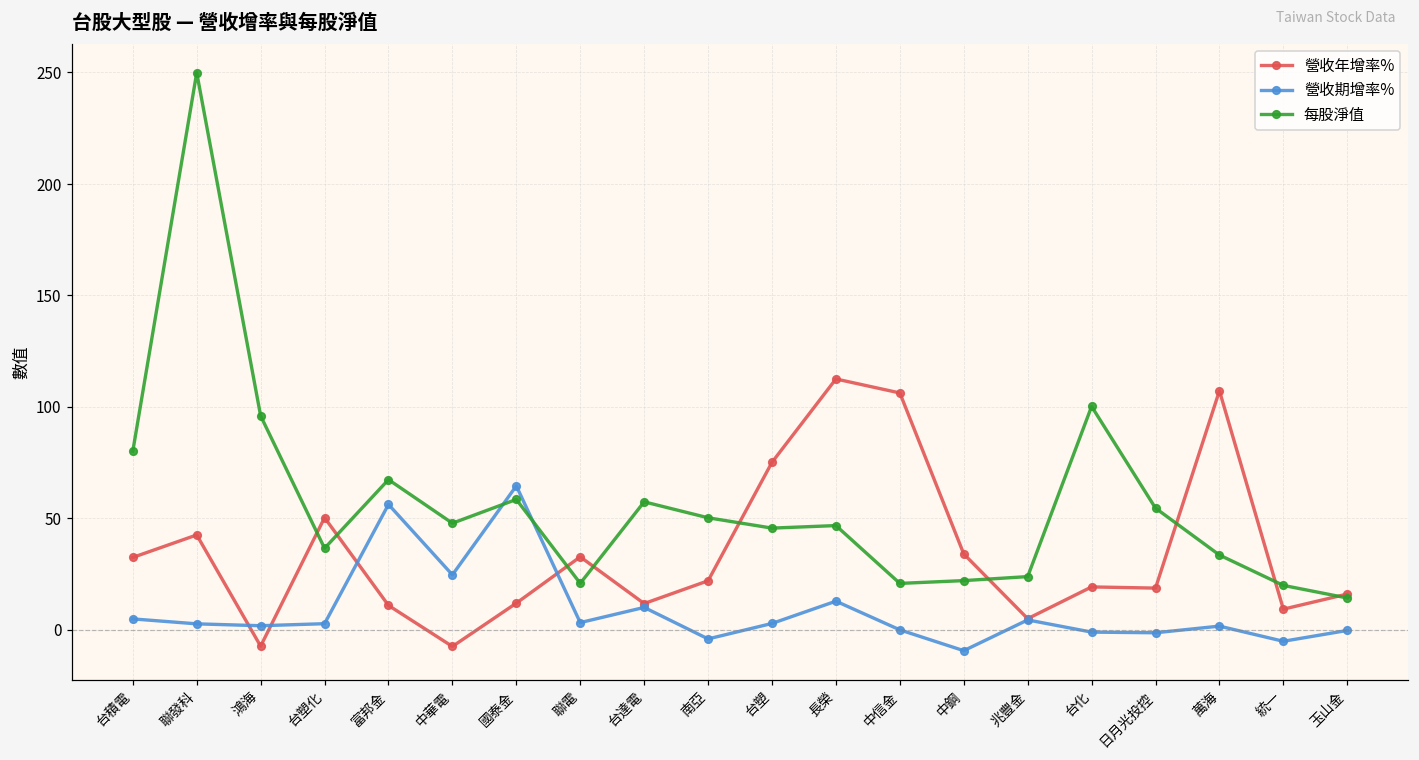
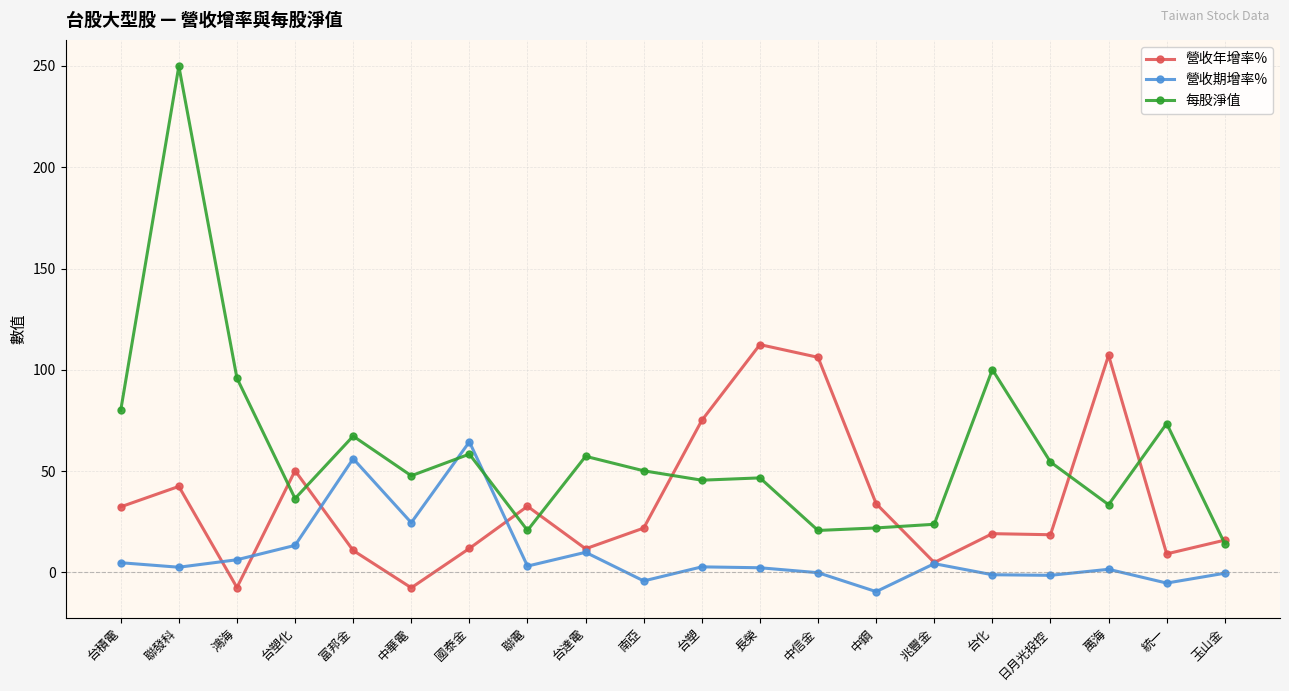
營收期增率%, 鴻海: 2 -> 6
營收期增率%, 台塑化: 3 -> 13
營收期增率%, 長榮: 13 -> 2
每股淨值, 統一: 20 -> 74
